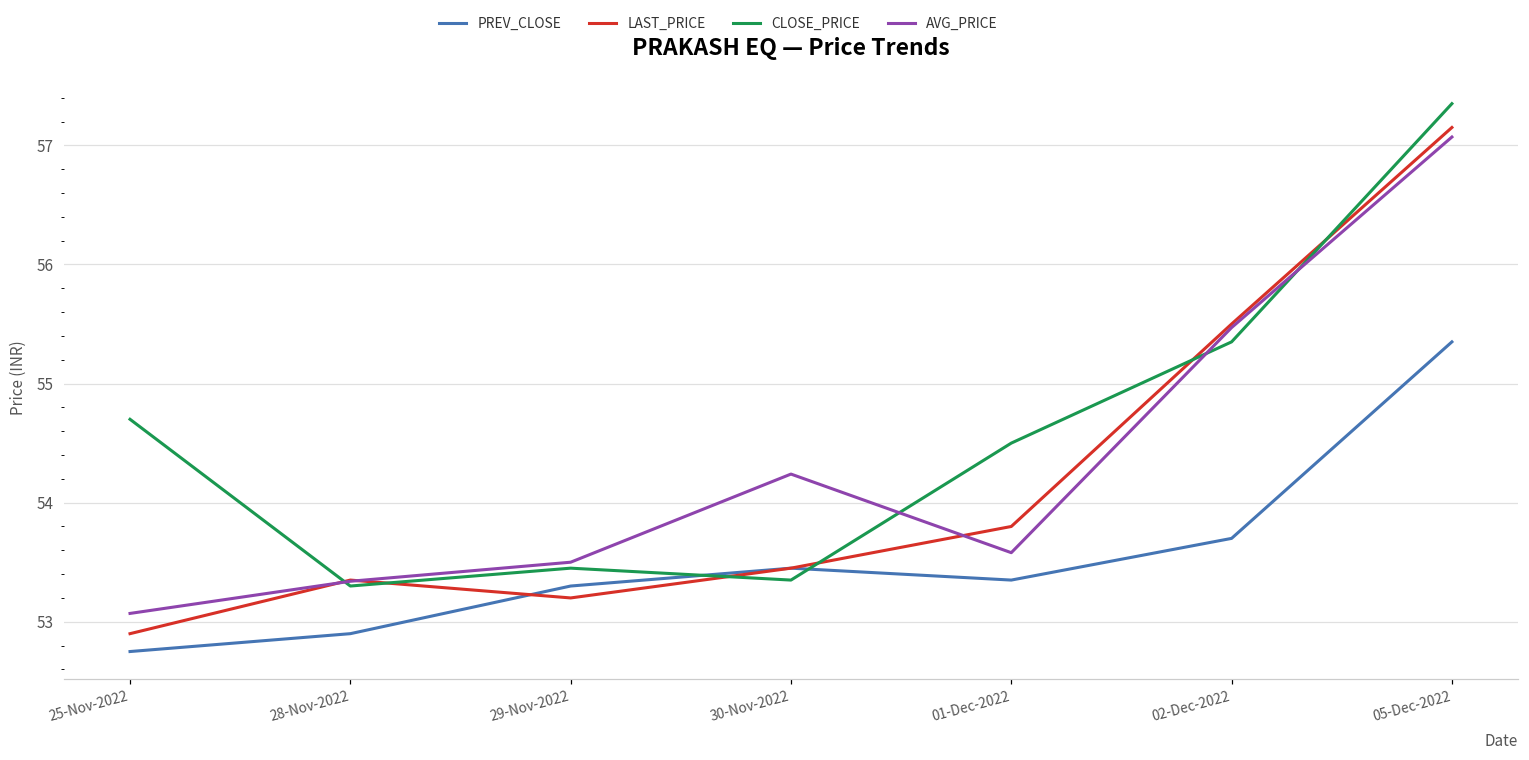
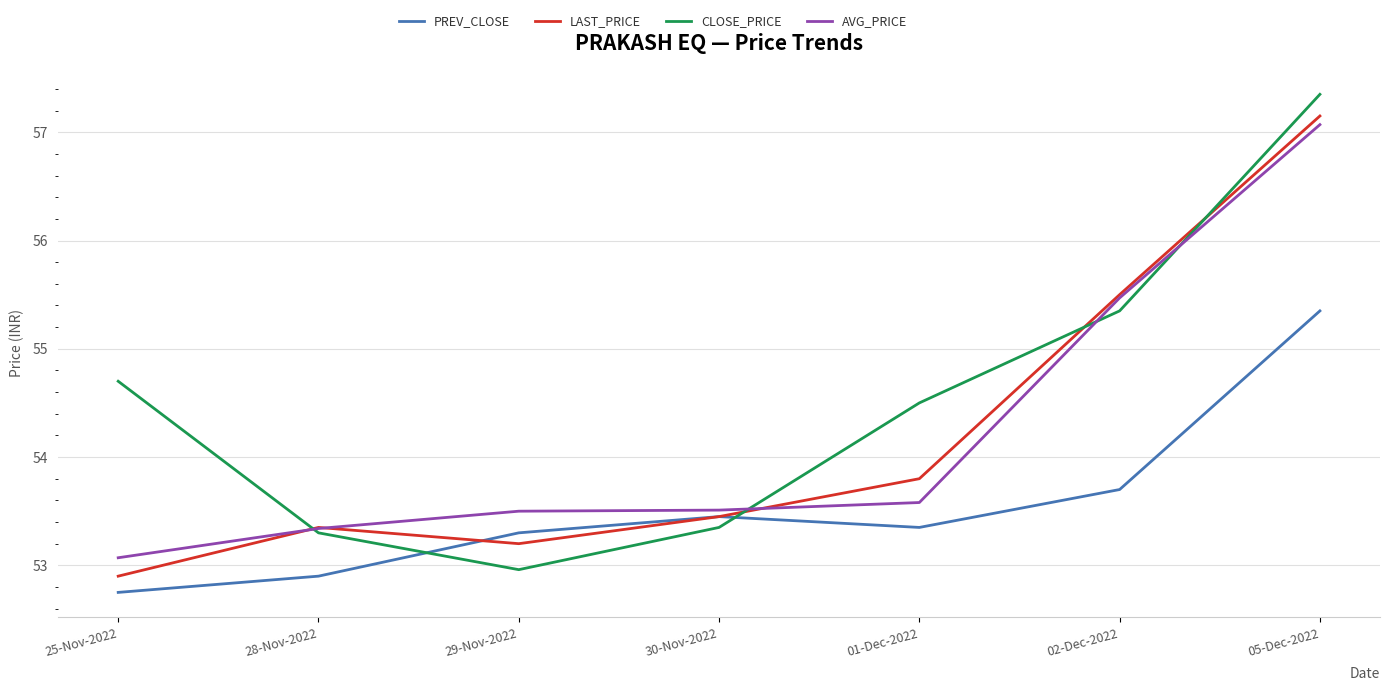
CLOSE_PRICE, 29-Nov-2022: 53.45 -> 52.96
AVG_PRICE, 30-Nov-2022: 54.24 -> 53.51
